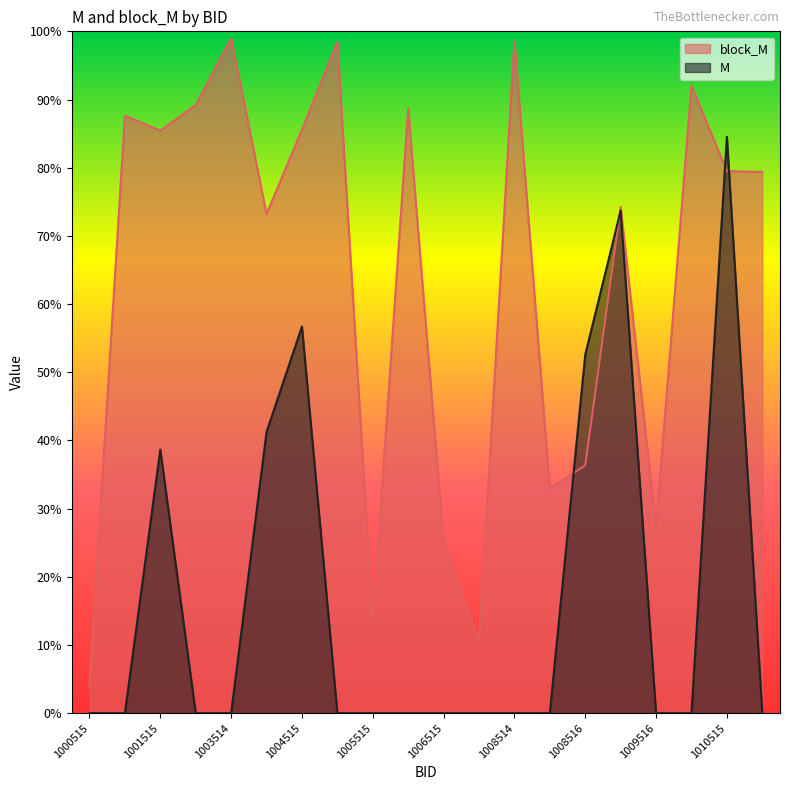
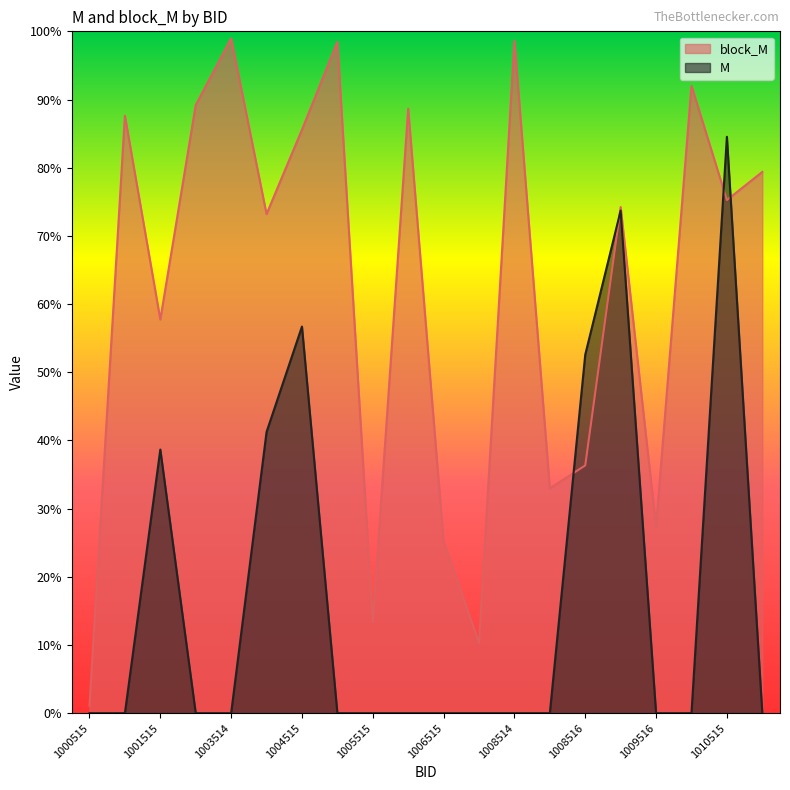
block_M, 1000515: 4% -> 1%
block_M, 1001515: 85% -> 58%
block_M, 1010515: 80% -> 75%
